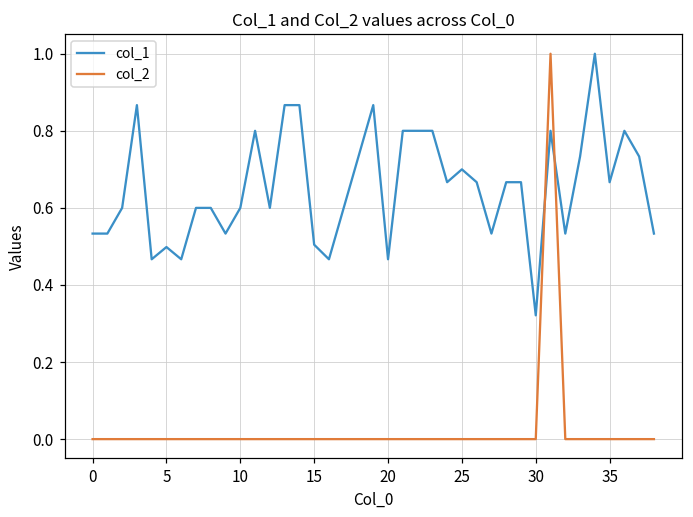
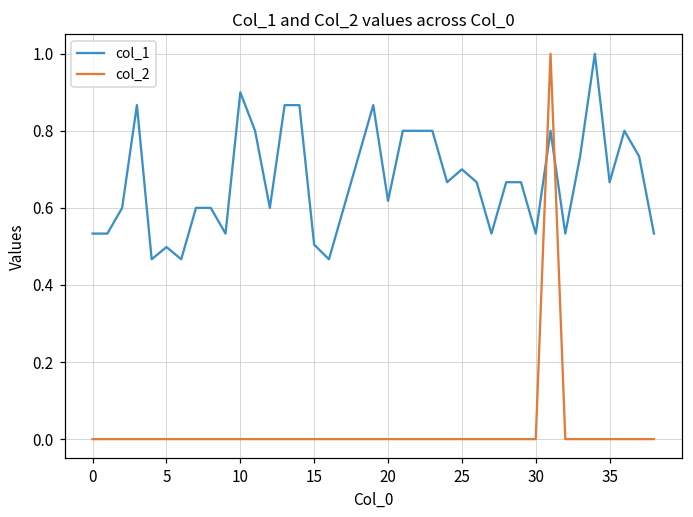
col_1, 10: 0.6 -> 0.9
col_1, 20: 0.47 -> 0.62
col_1, 30: 0.32 -> 0.53
